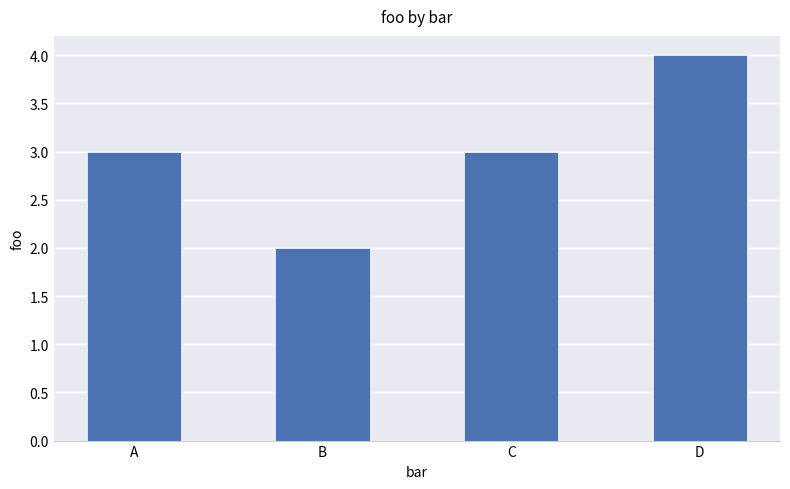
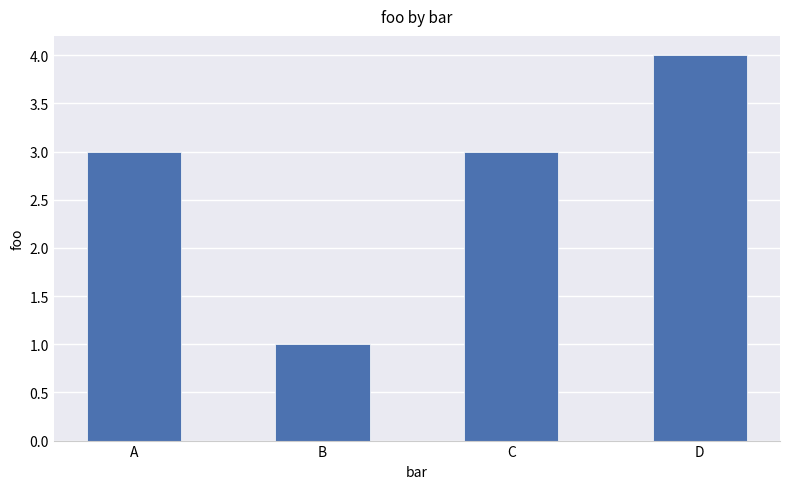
B: 2 -> 1
